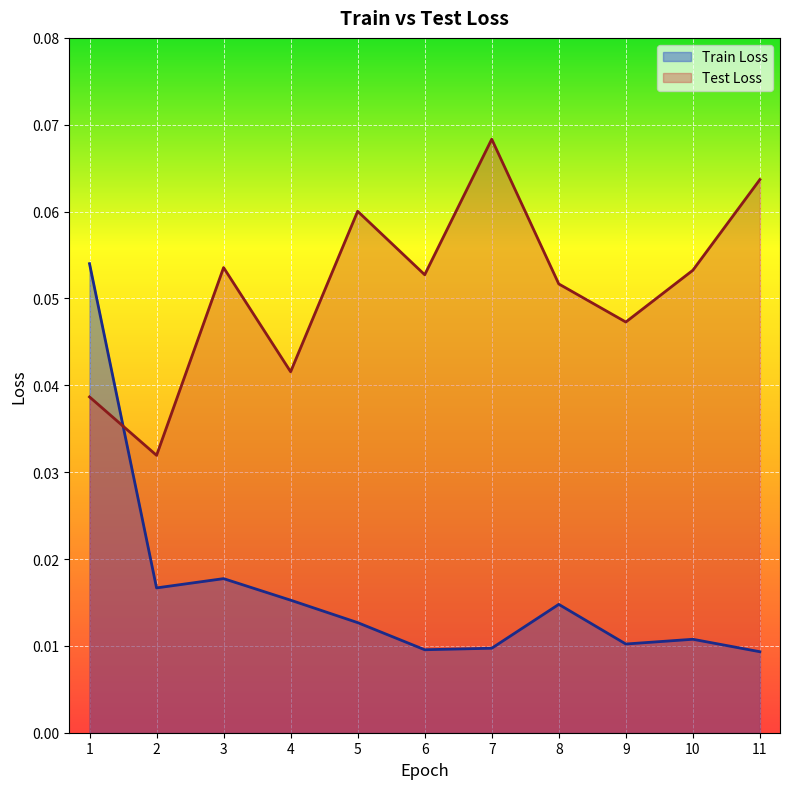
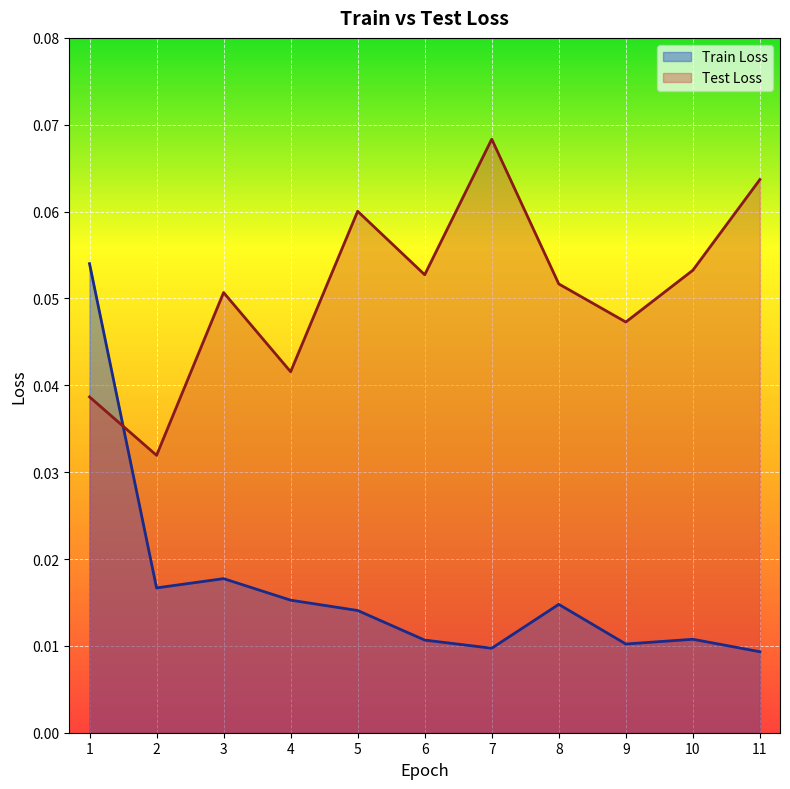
Test Loss, 3: 0.054 -> 0.051
Train Loss, 5: 0.013 -> 0.014
Train Loss, 6: 0.010 -> 0.011
